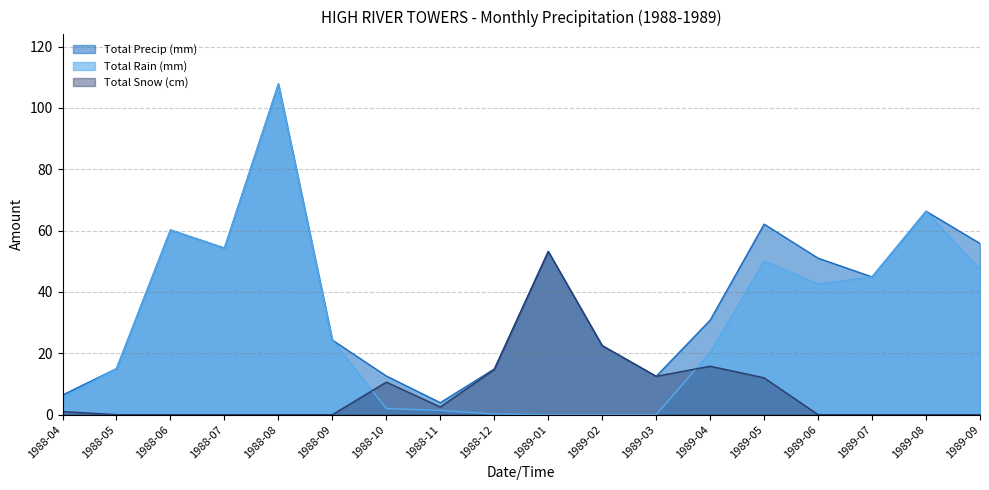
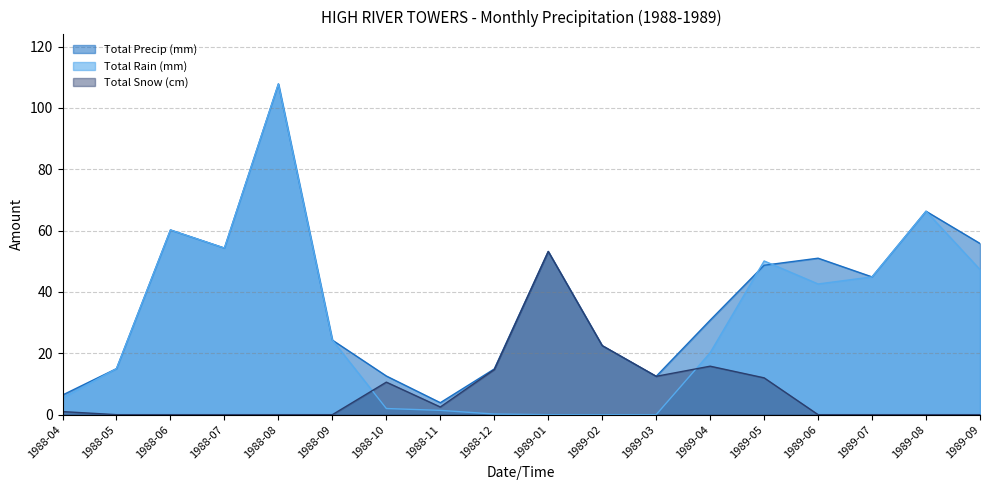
Total Precip (mm), 1989-05: 62 -> 49
